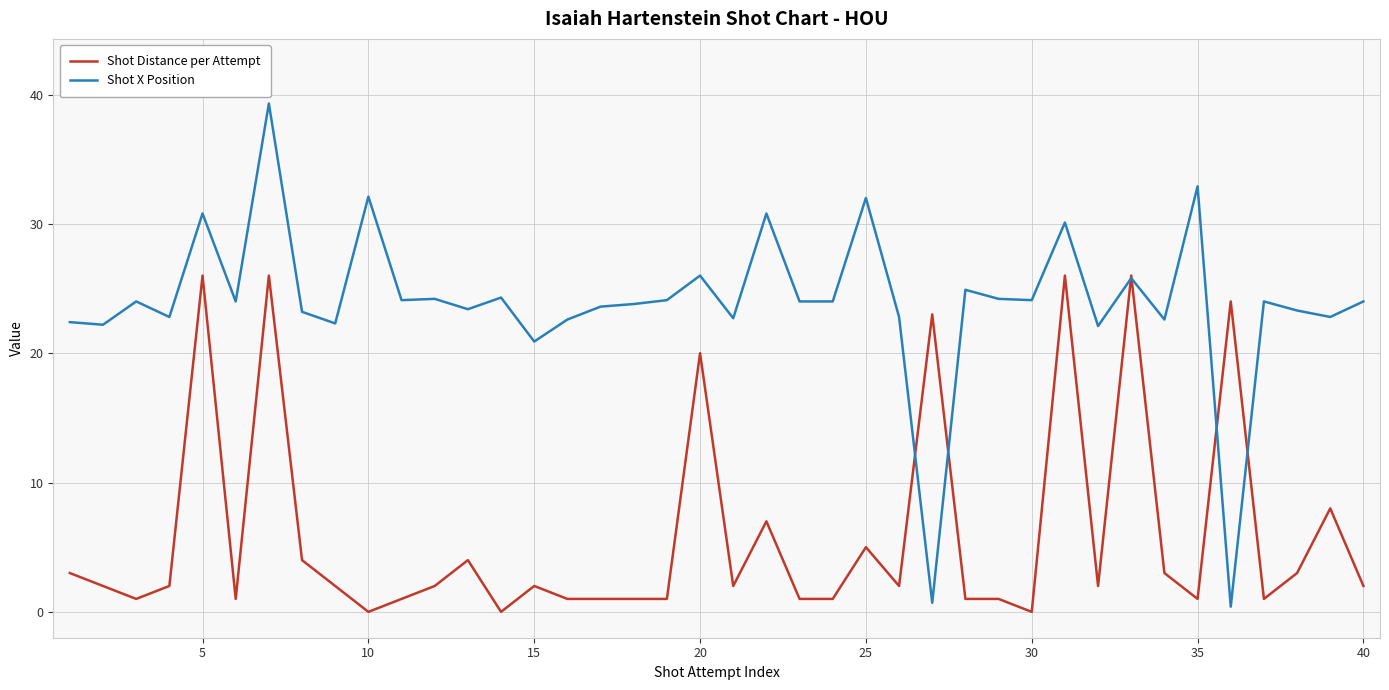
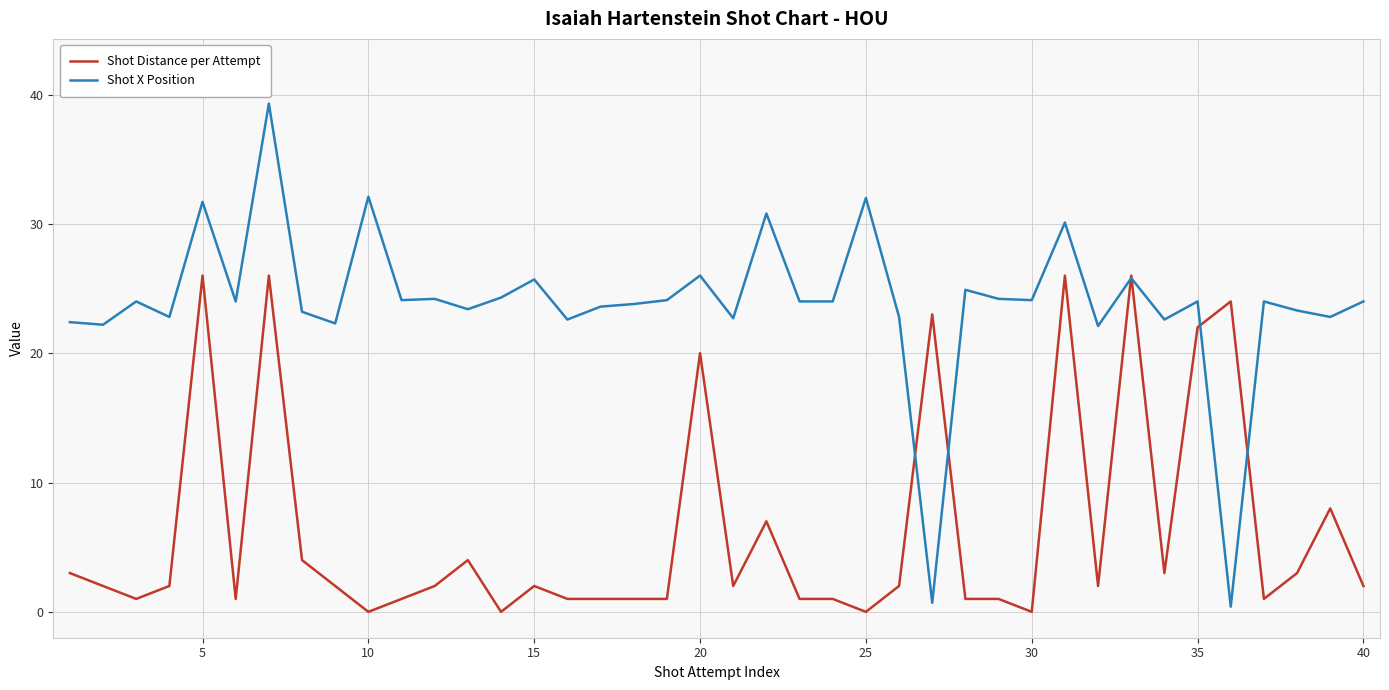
Shot X Position, 5: 30.8 -> 31.7
Shot X Position, 15: 20.9 -> 25.7
Shot Distance per Attempt, 25: 5 -> 0
Shot Distance per Attempt, 35: 1 -> 22
Shot X Position, 35: 32.9 -> 24.0
